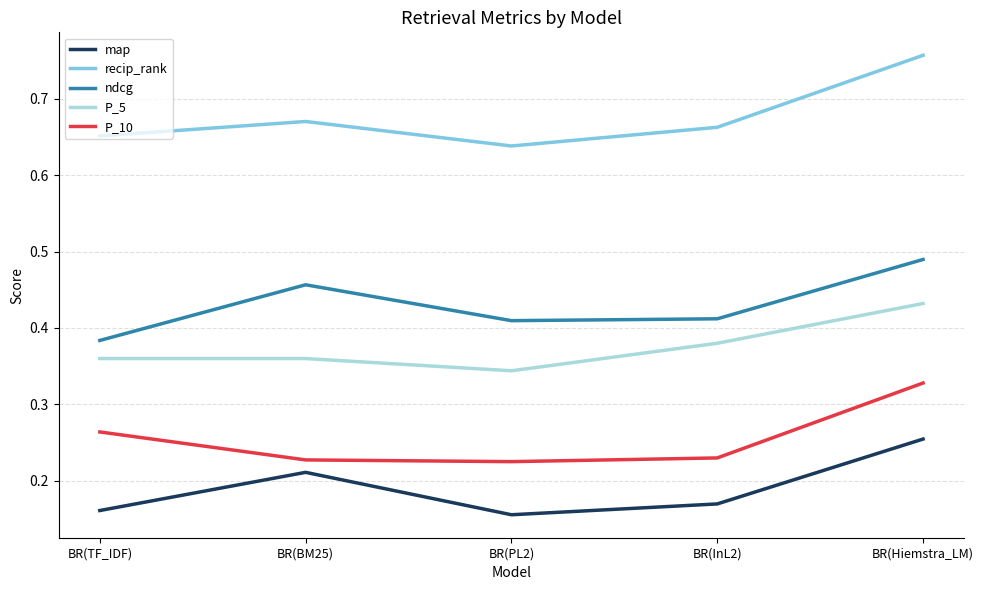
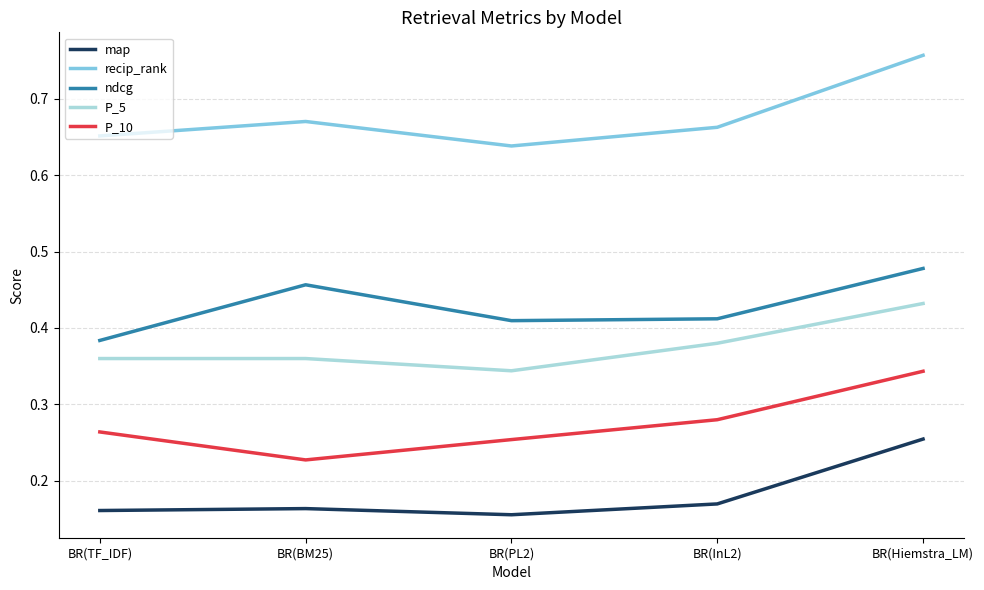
map, BR(BM25): 0.21 -> 0.16
P_10, BR(PL2): 0.23 -> 0.25
P_10, BR(InL2): 0.23 -> 0.28
ndcg, BR(Hiemstra_LM): 0.49 -> 0.48
P_10, BR(Hiemstra_LM): 0.33 -> 0.34
